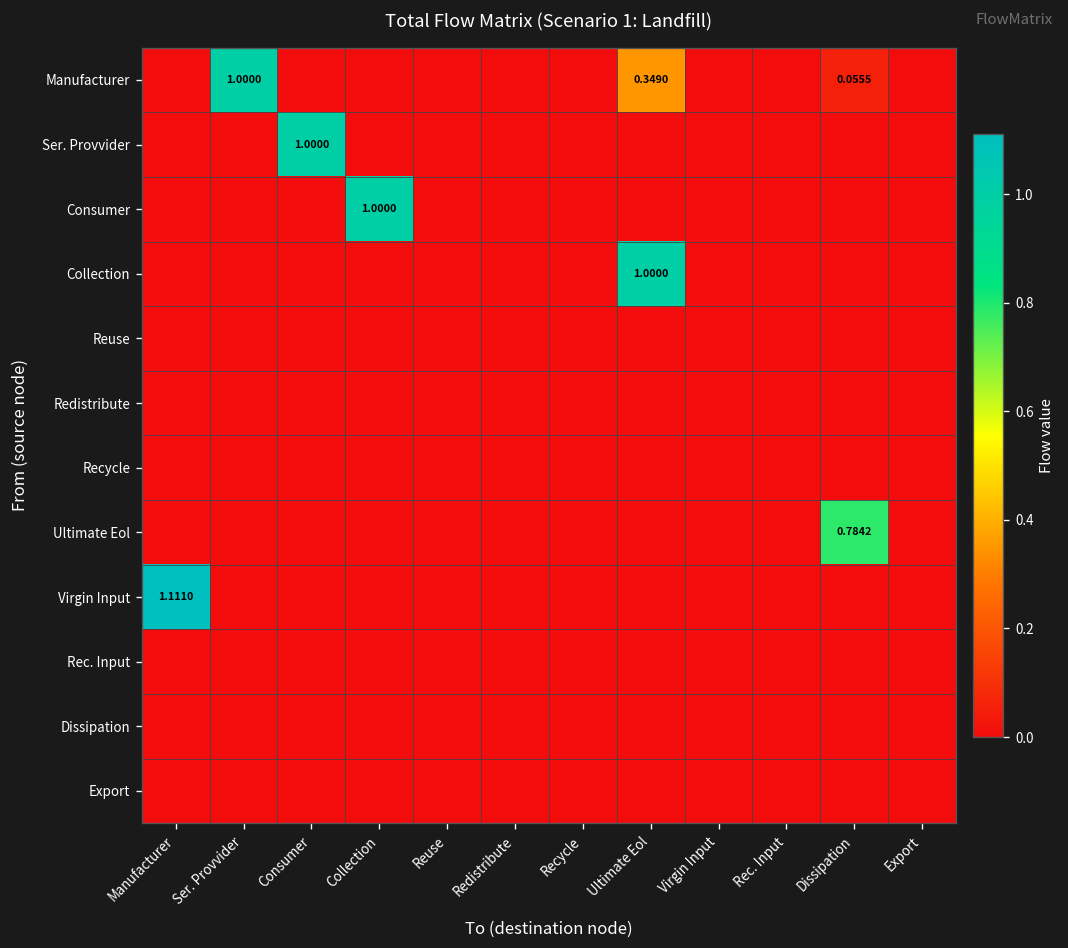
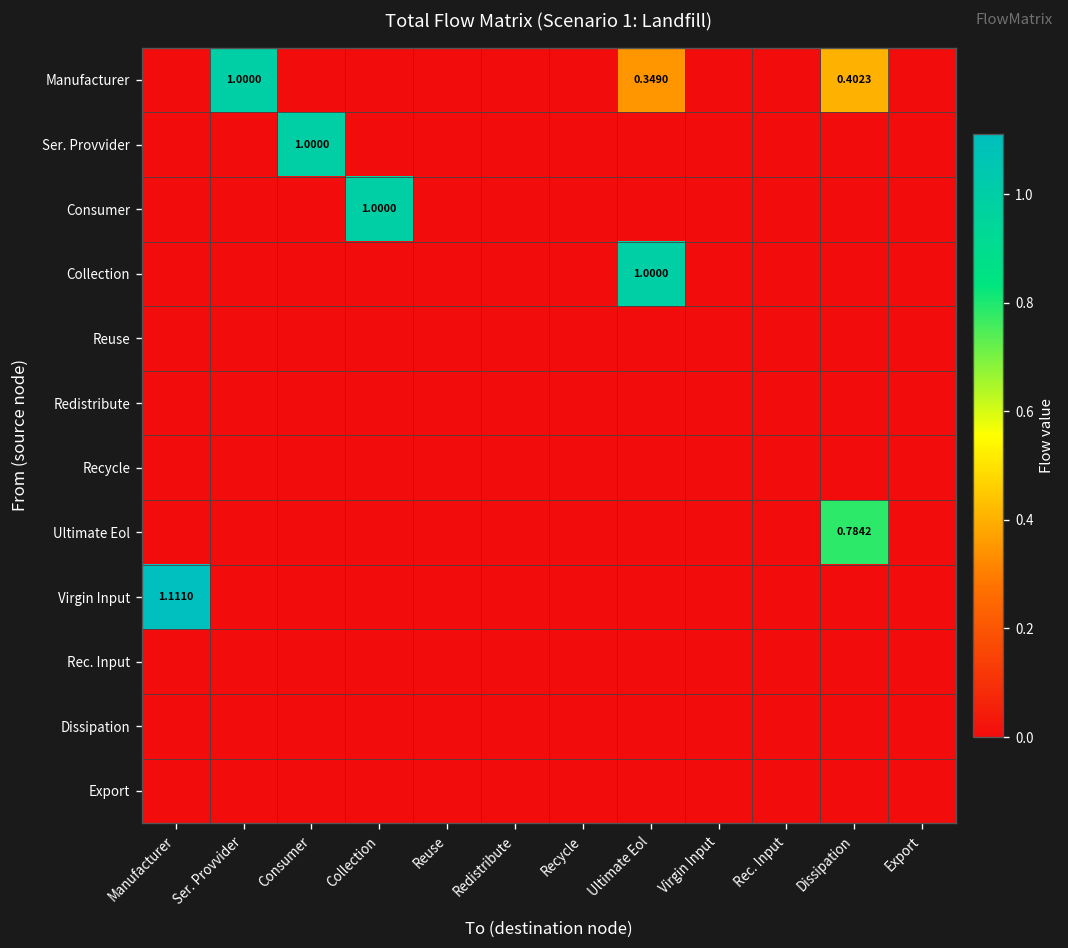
Manufacturer, Dissipation: 0.0555 -> 0.4023
